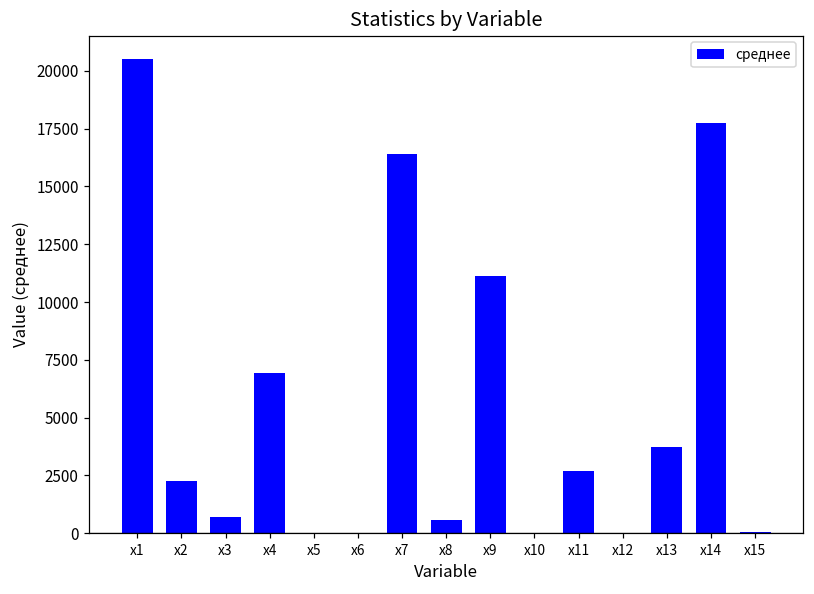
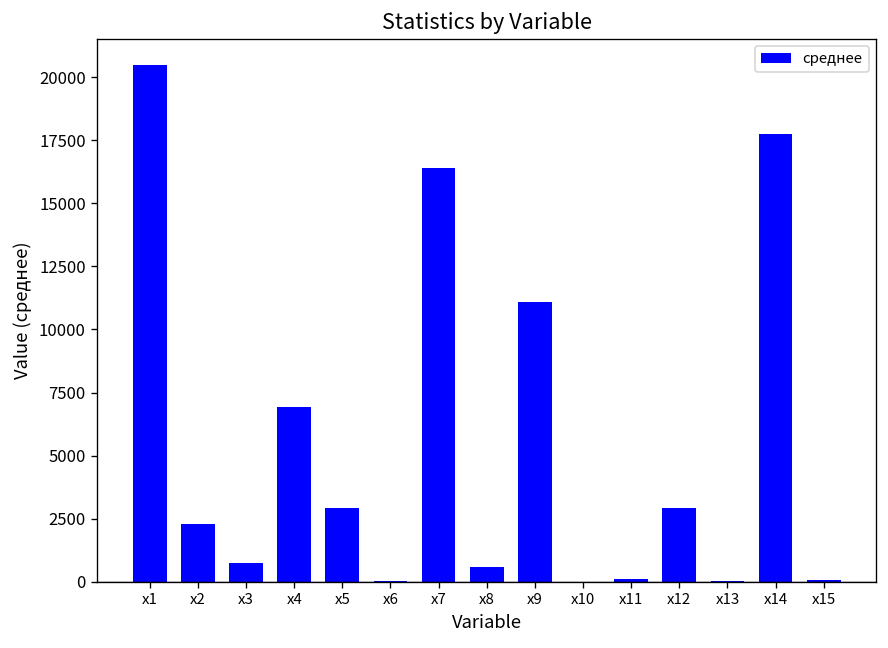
x5: 0 -> 2900
x11: 2700 -> 100
x12: 0 -> 2900
x13: 3700 -> 0
